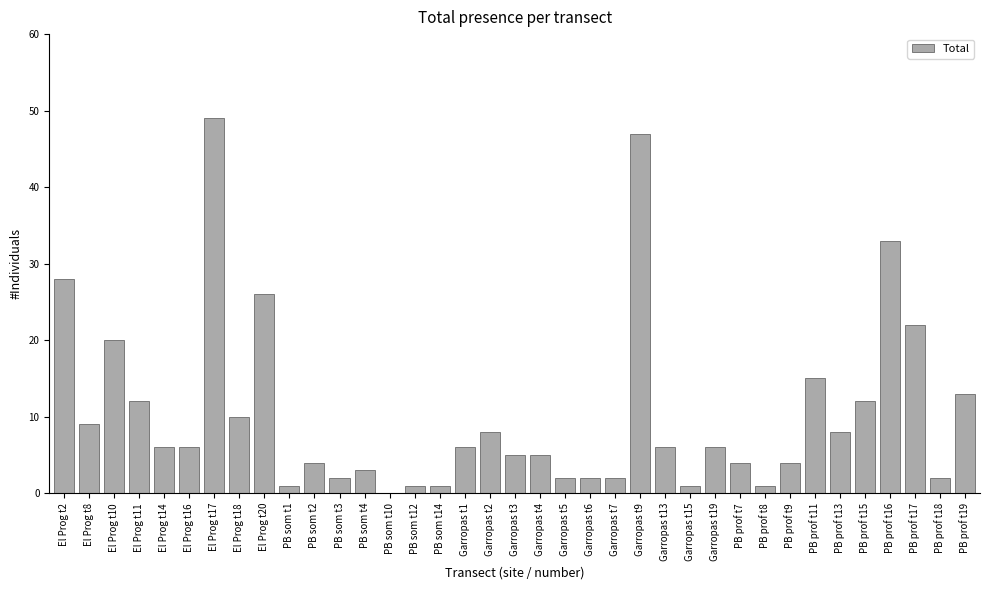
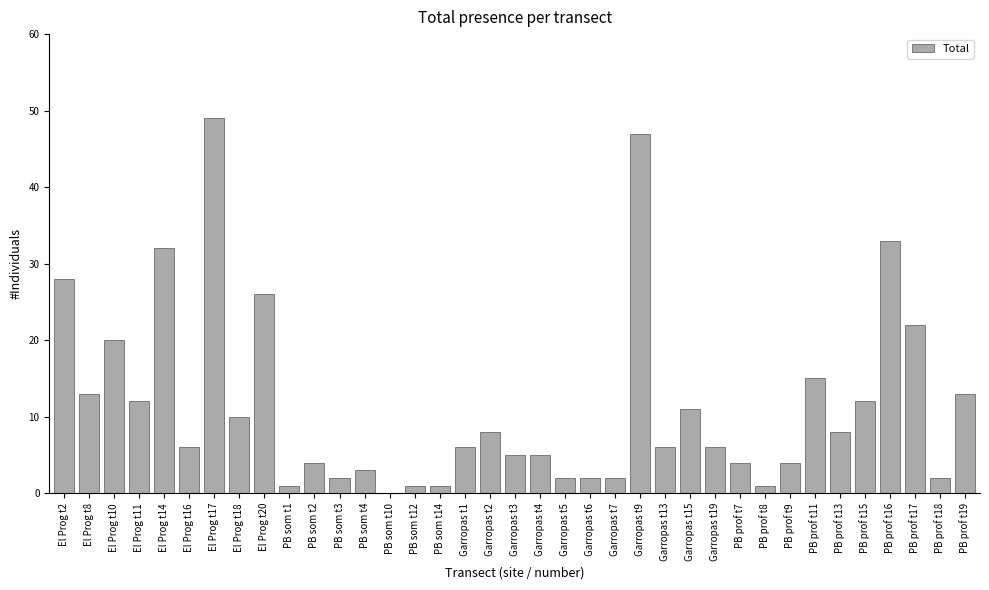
El Prog t8: 9 -> 13
El Prog t14: 6 -> 32
Garropas t15: 1 -> 11
